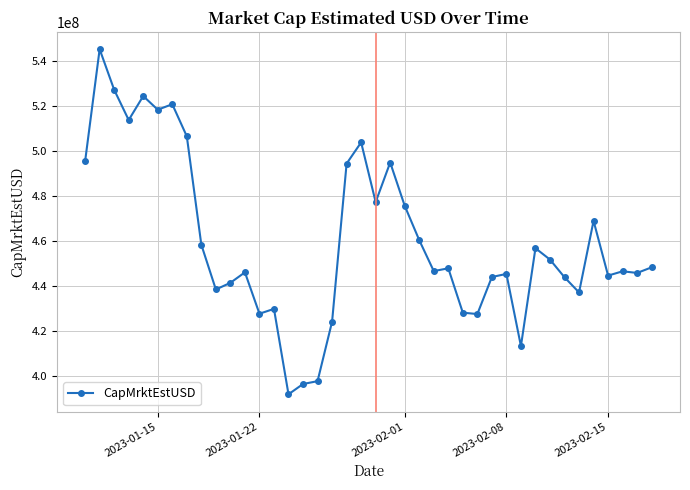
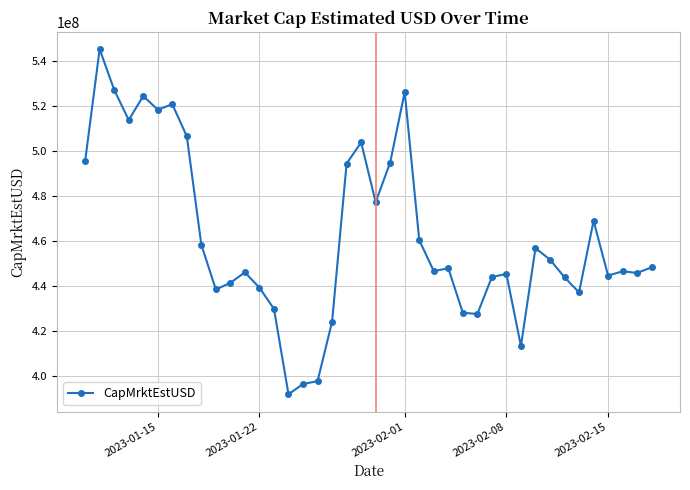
2023-01-22: 428000000 -> 439000000
2023-02-01: 476000000 -> 526000000
